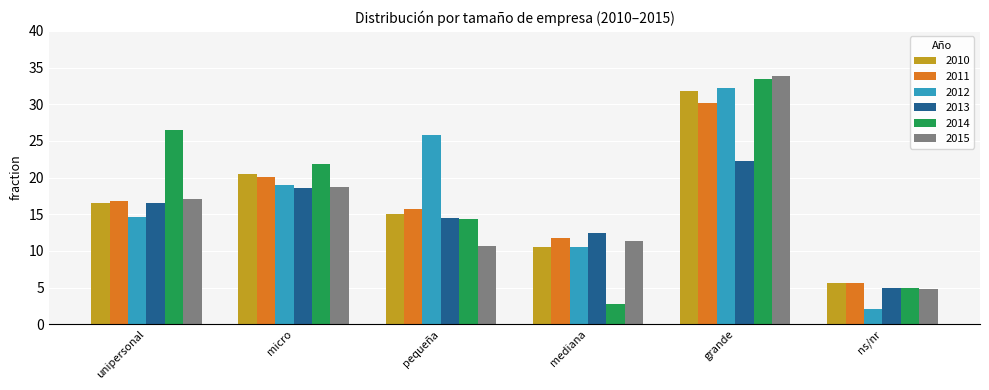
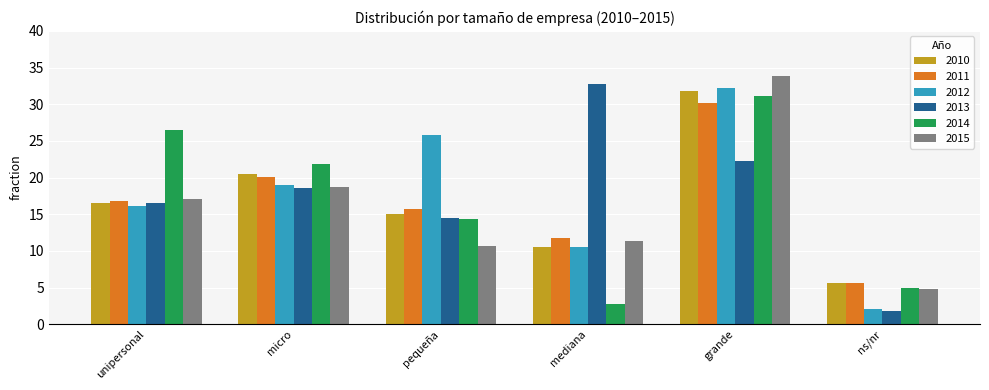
2012, unipersonal: 15 -> 16
2013, mediana: 12 -> 33
2014, grande: 33 -> 31
2013, ns/nr: 5 -> 2
